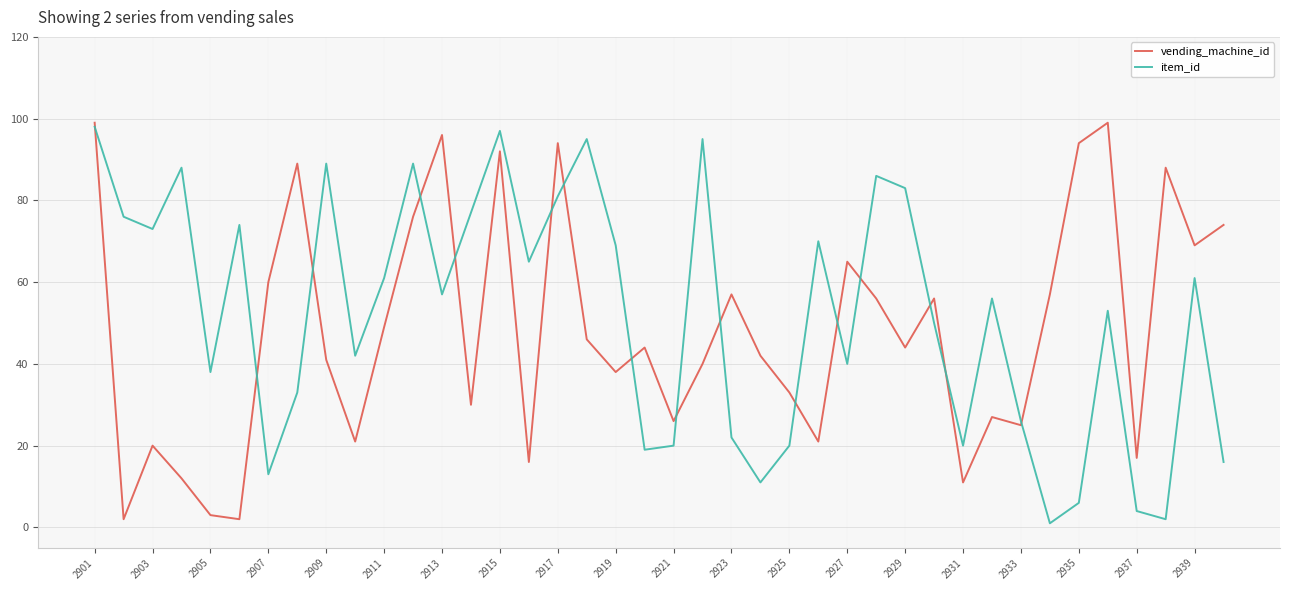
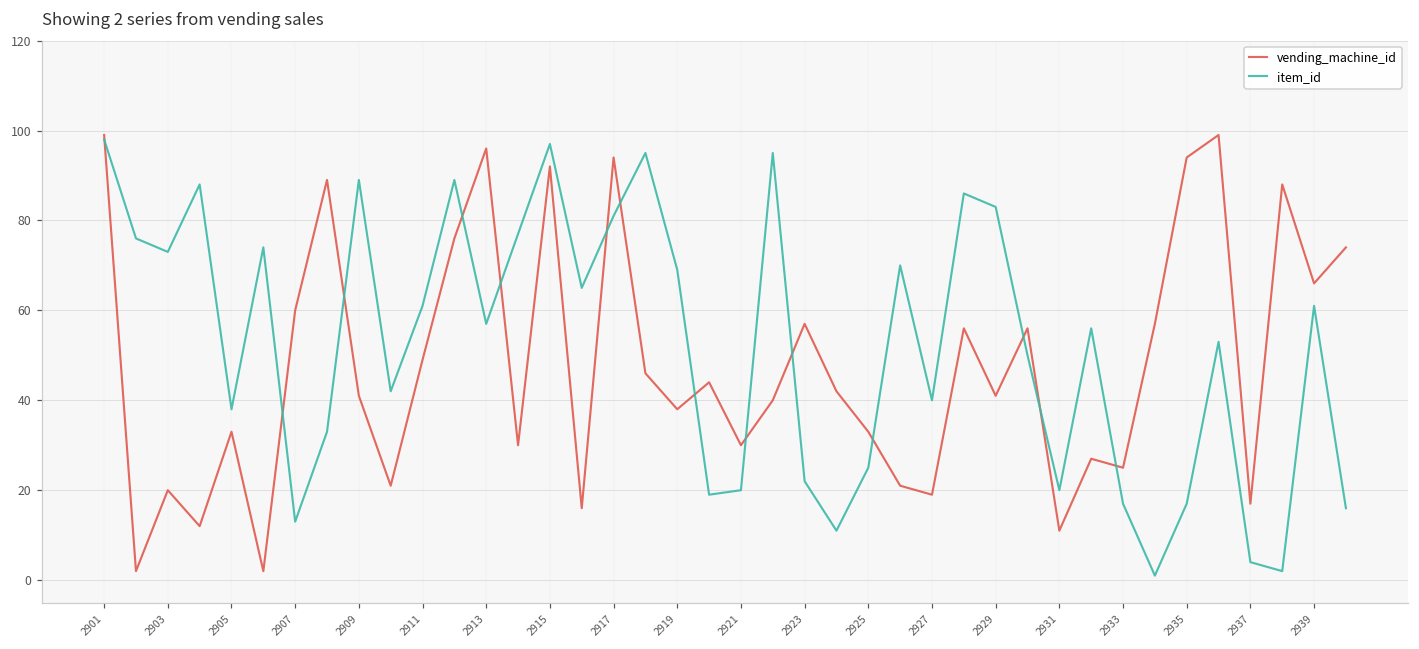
vending_machine_id, 2905: 3 -> 33
vending_machine_id, 2921: 26 -> 30
item_id, 2925: 20 -> 25
vending_machine_id, 2927: 65 -> 19
vending_machine_id, 2929: 44 -> 41
item_id, 2933: 26 -> 17
item_id, 2935: 6 -> 17
vending_machine_id, 2939: 69 -> 66
